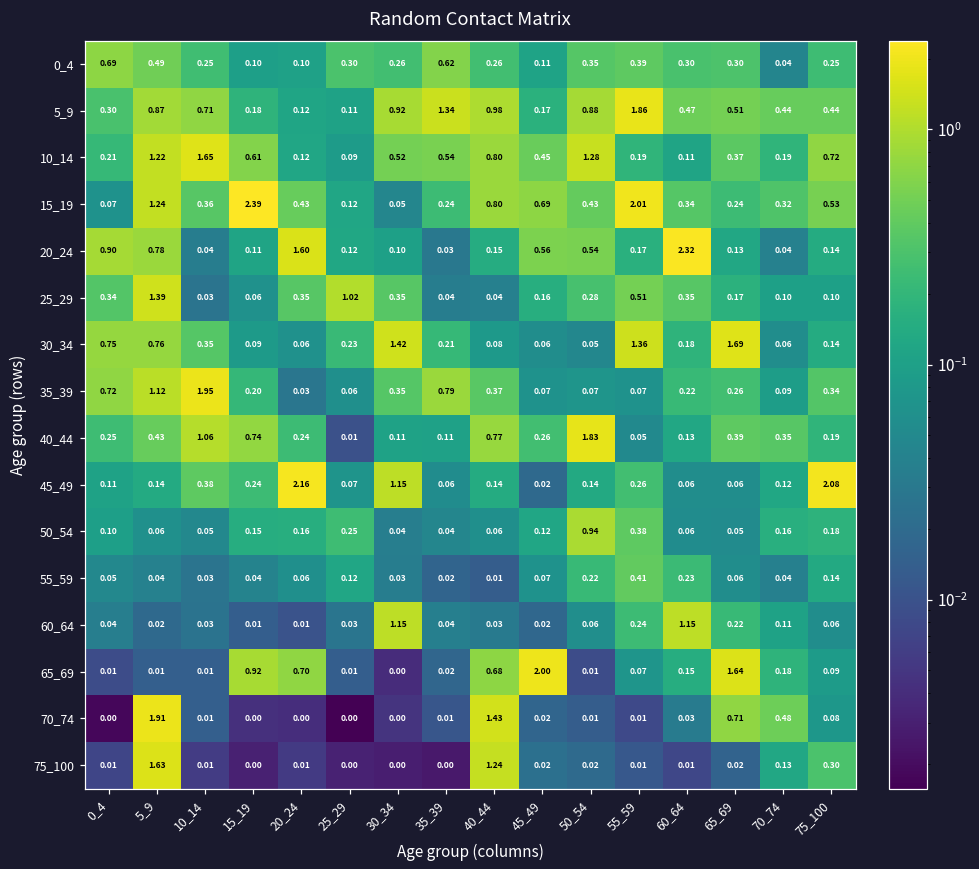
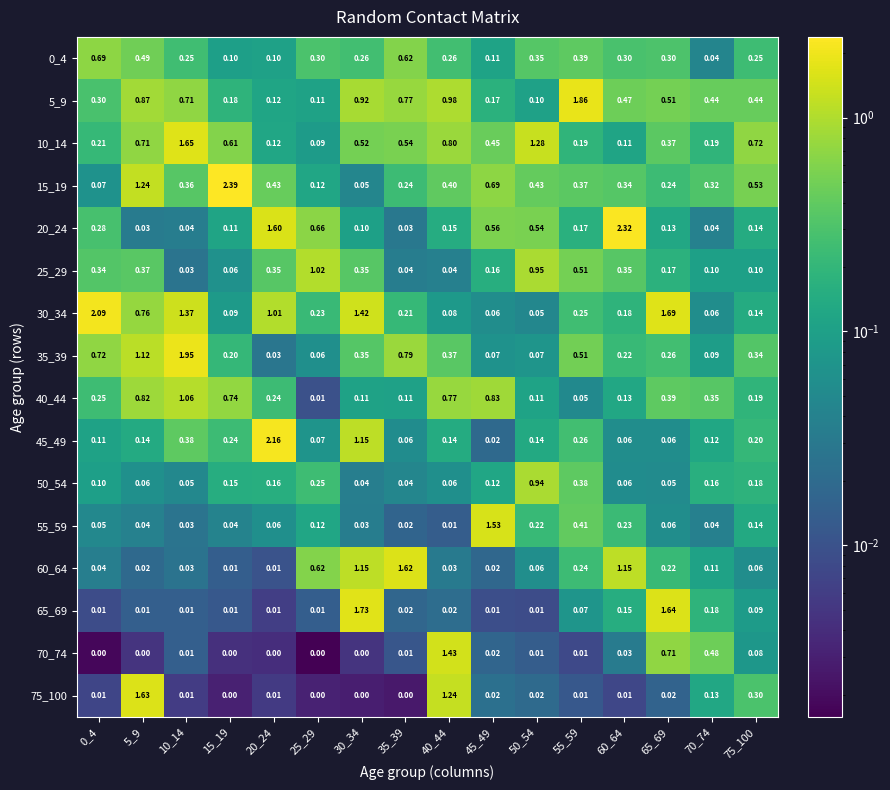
5_9, 35_39: 1.34 -> 0.77
5_9, 50_54: 0.88 -> 0.10
10_14, 5_9: 1.22 -> 0.71
15_19, 40_44: 0.80 -> 0.40
15_19, 55_59: 2.01 -> 0.37
20_24, 0_4: 0.90 -> 0.28
20_24, 5_9: 0.78 -> 0.03
20_24, 25_29: 0.12 -> 0.66
25_29, 5_9: 1.39 -> 0.37
25_29, 50_54: 0.28 -> 0.95
30_34, 0_4: 0.75 -> 2.09
30_34, 10_14: 0.35 -> 1.37
30_34, 20_24: 0.06 -> 1.01
30_34, 55_59: 1.36 -> 0.25
35_39, 55_59: 0.07 -> 0.51
40_44, 5_9: 0.43 -> 0.82
40_44, 45_49: 0.26 -> 0.83
40_44, 50_54: 1.83 -> 0.11
45_49, 75_100: 2.08 -> 0.20
55_59, 45_49: 0.07 -> 1.53
60_64, 25_29: 0.03 -> 0.62
60_64, 35_39: 0.04 -> 1.62
65_69, 15_19: 0.92 -> 0.01
65_69, 20_24: 0.70 -> 0.01
65_69, 30_34: 0.00 -> 1.73
65_69, 40_44: 0.68 -> 0.02
65_69, 45_49: 2.00 -> 0.01
70_74, 5_9: 1.91 -> 0.00
